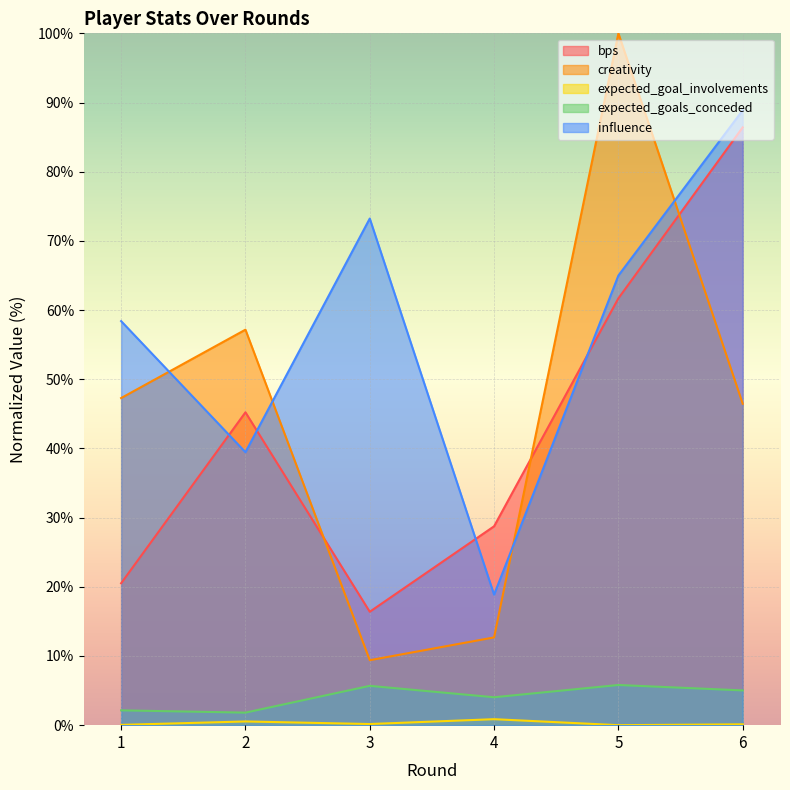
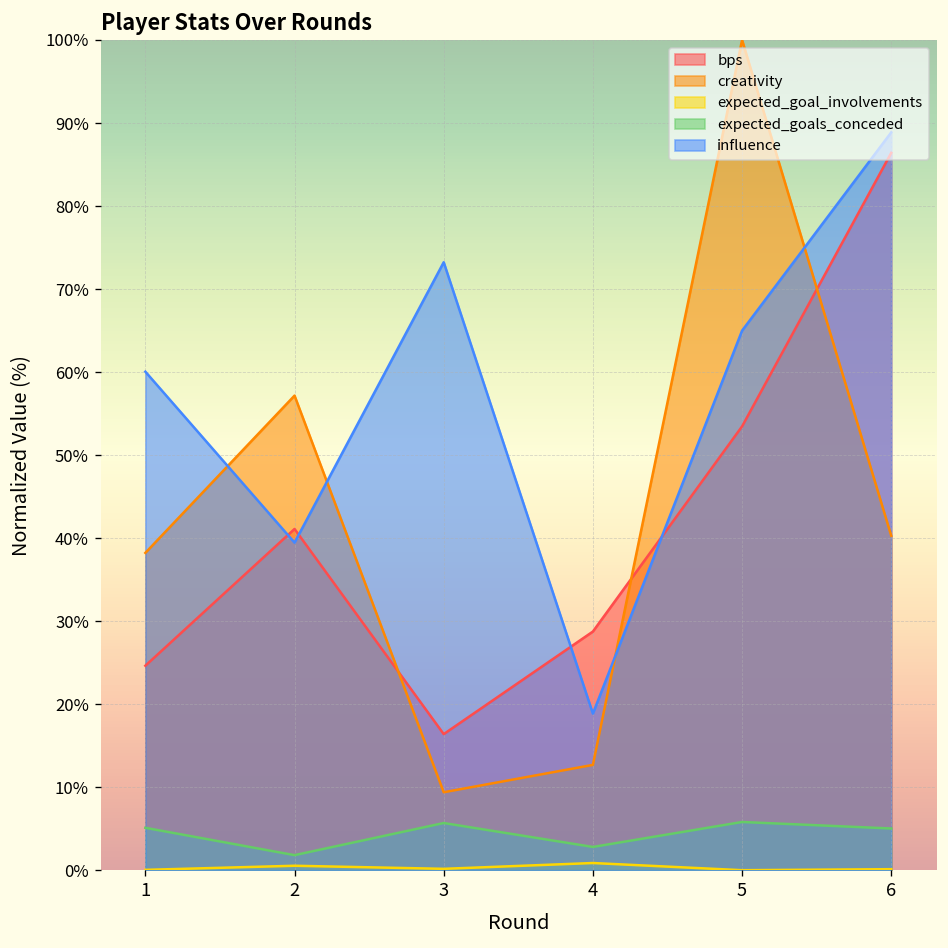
bps, 1: 21% -> 25%
creativity, 1: 47% -> 38%
expected_goals_conceded, 1: 2% -> 5%
influence, 1: 58% -> 60%
bps, 2: 45% -> 41%
expected_goals_conceded, 4: 4% -> 3%
bps, 5: 62% -> 53%
creativity, 6: 46% -> 40%
